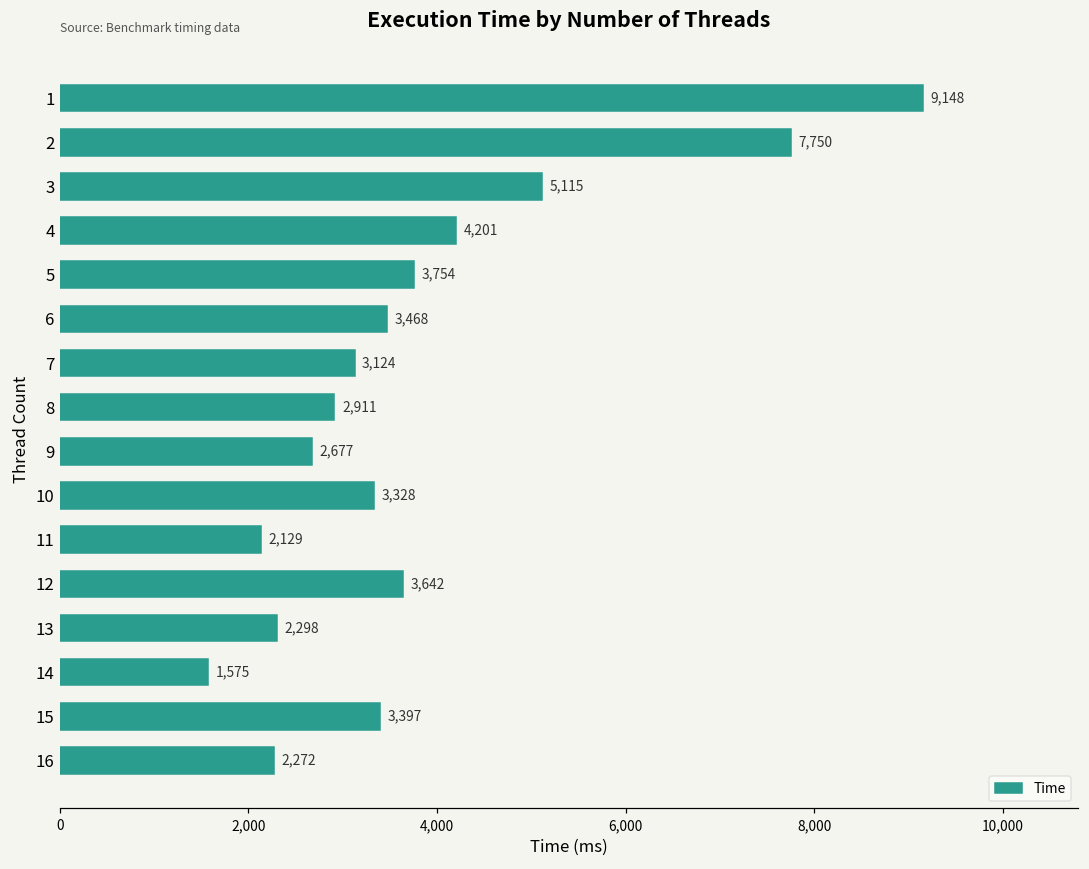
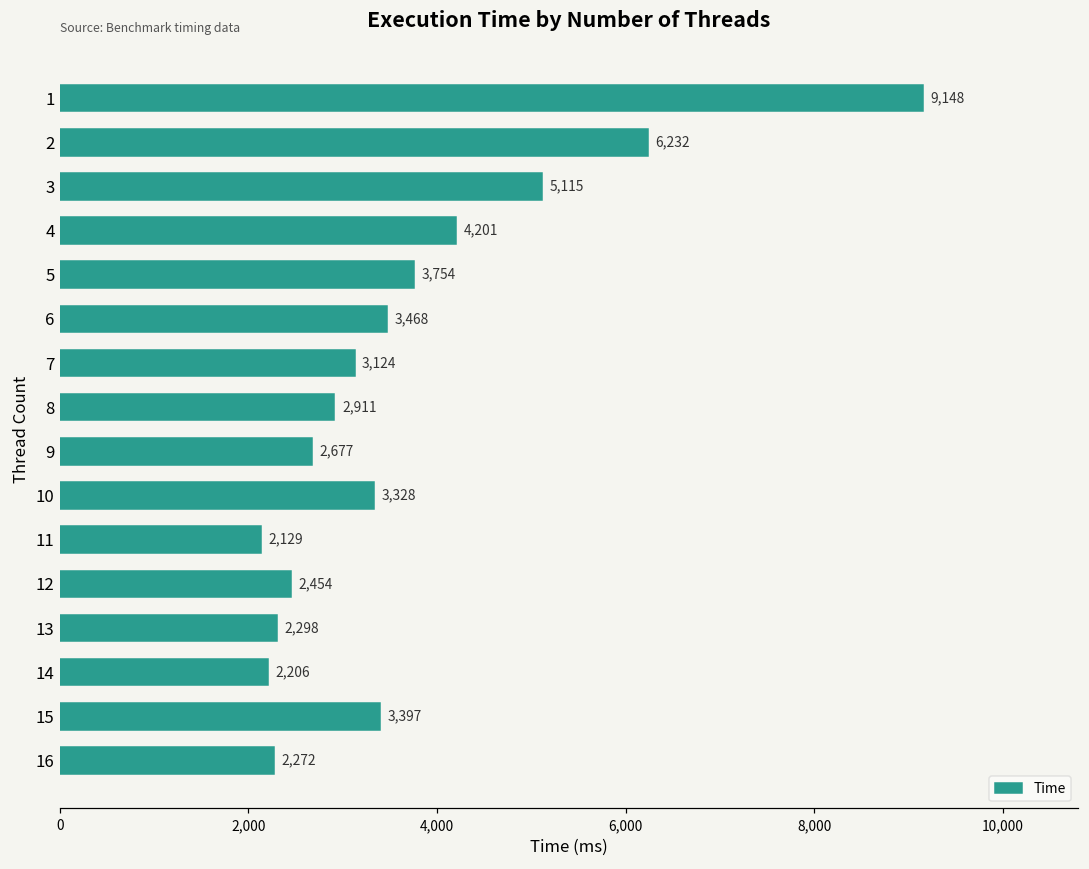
2: 7,750 -> 6,232
12: 3,642 -> 2,454
14: 1,575 -> 2,206
